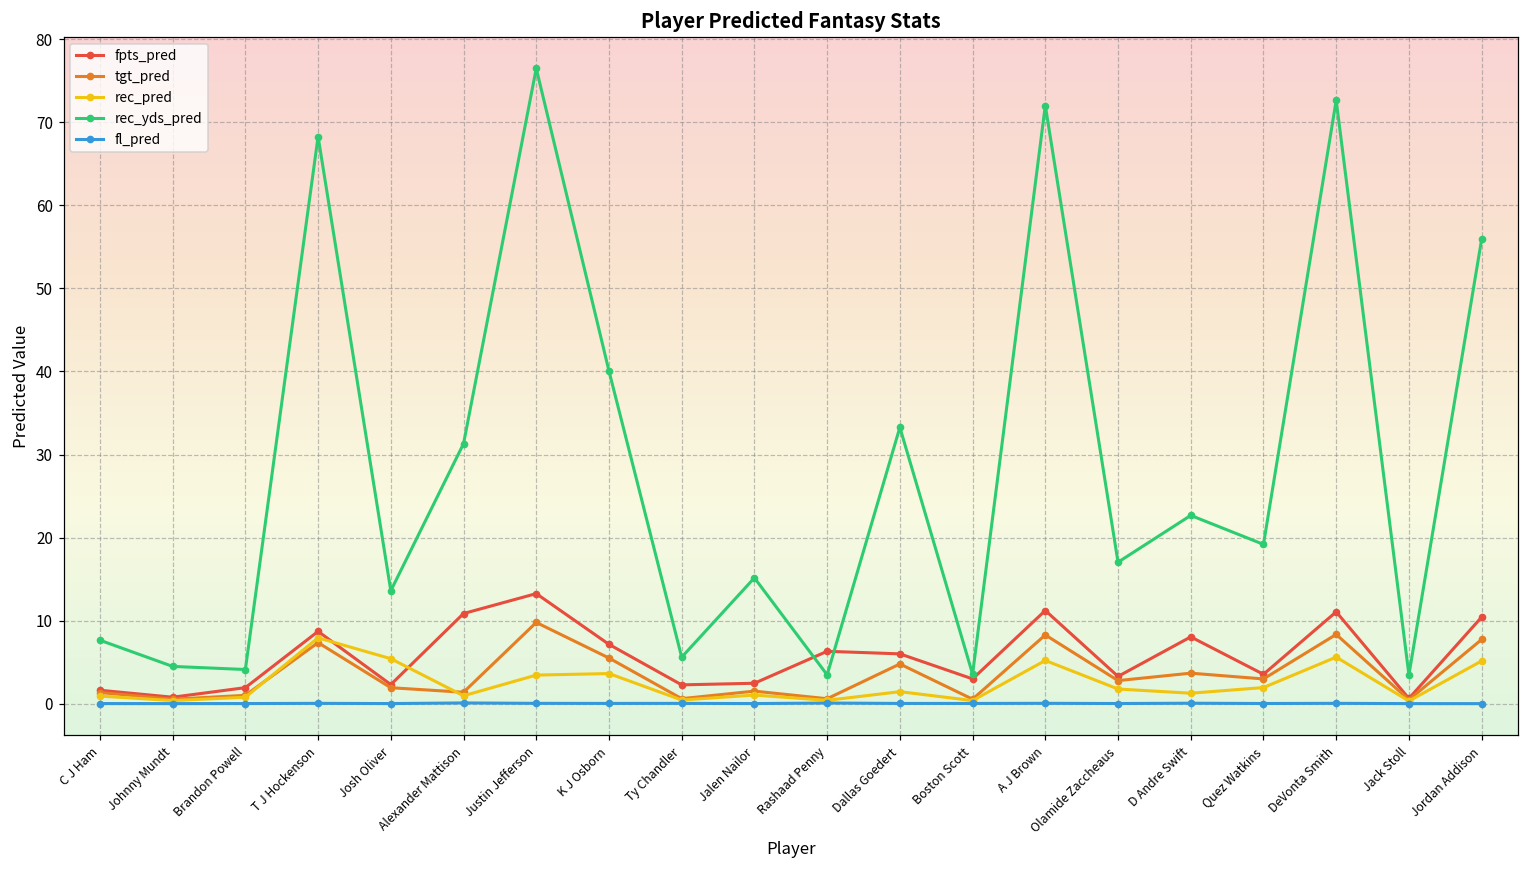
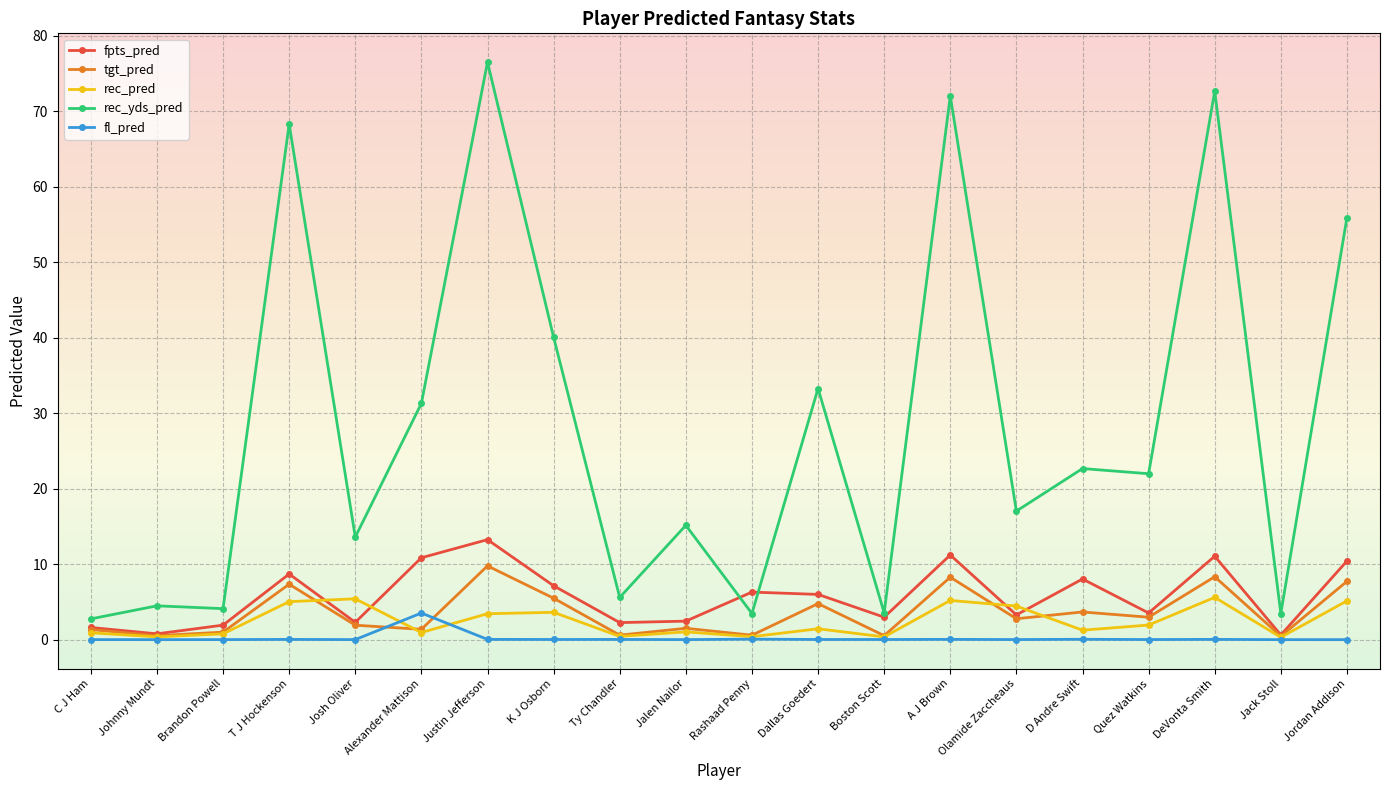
rec_yds_pred, C J Ham: 8 -> 3
rec_pred, T J Hockenson: 8 -> 5
fl_pred, Alexander Mattison: 0 -> 4
rec_pred, Olamide Zaccheaus: 2 -> 4
rec_yds_pred, Quez Watkins: 19 -> 22
